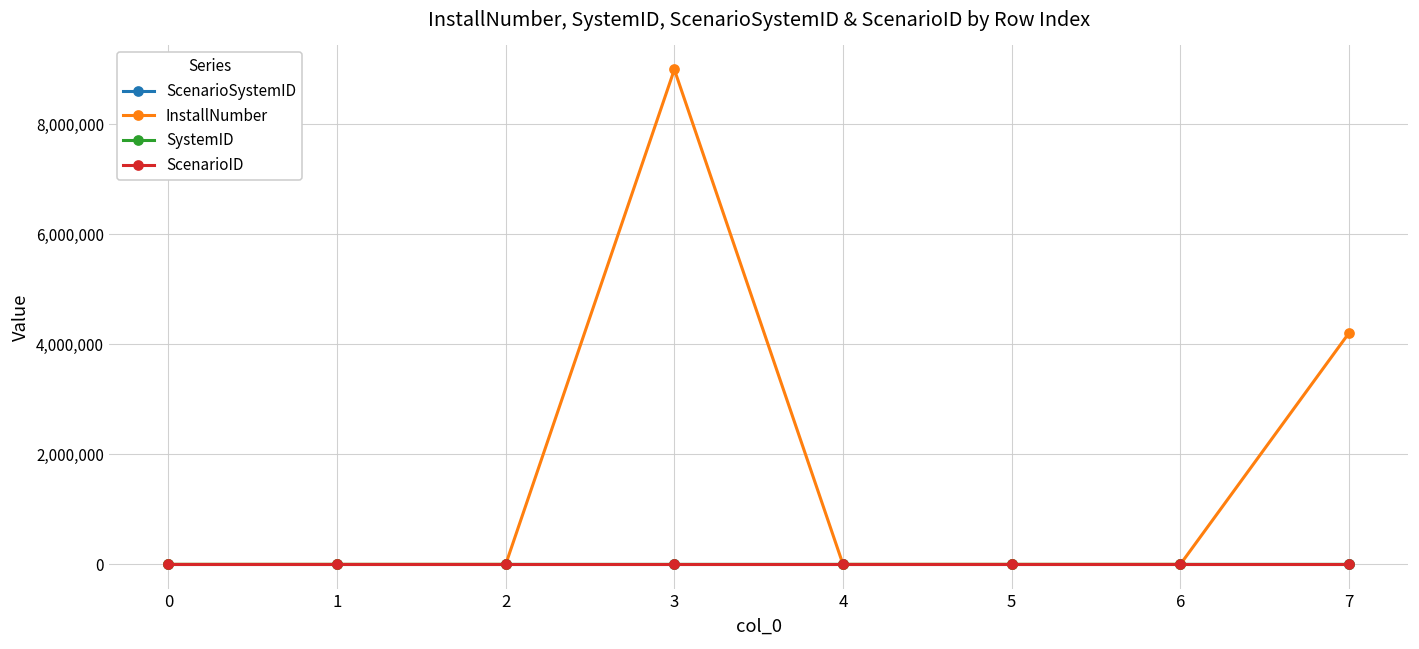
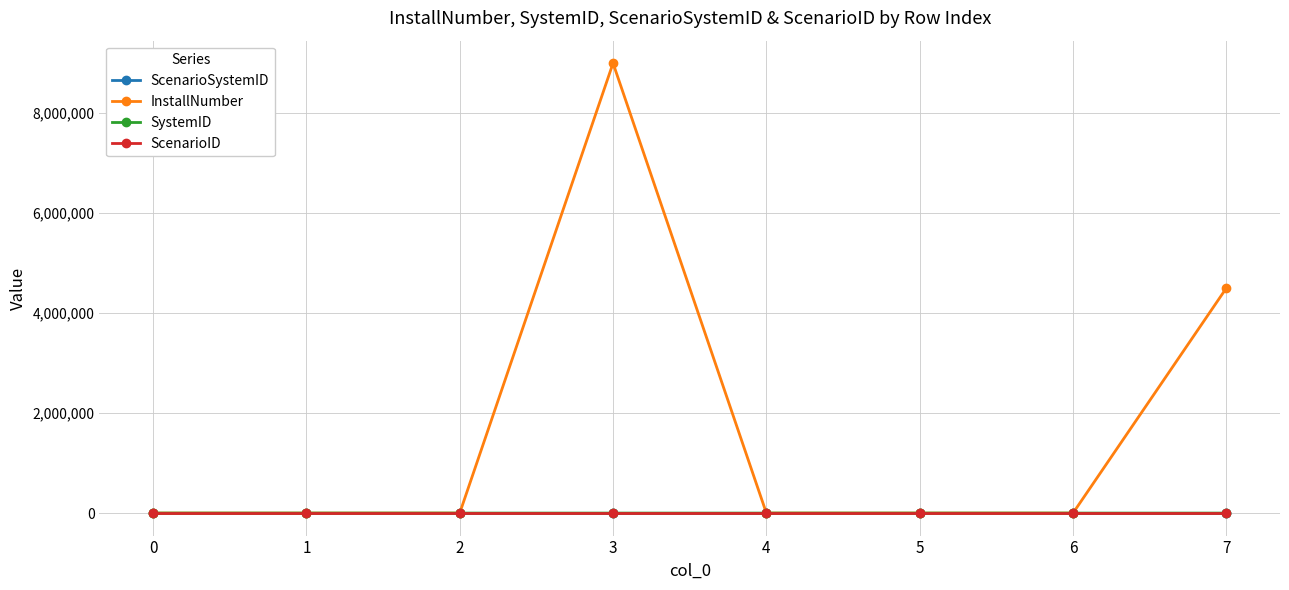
InstallNumber, 7: 4,200,000 -> 4,500,000
